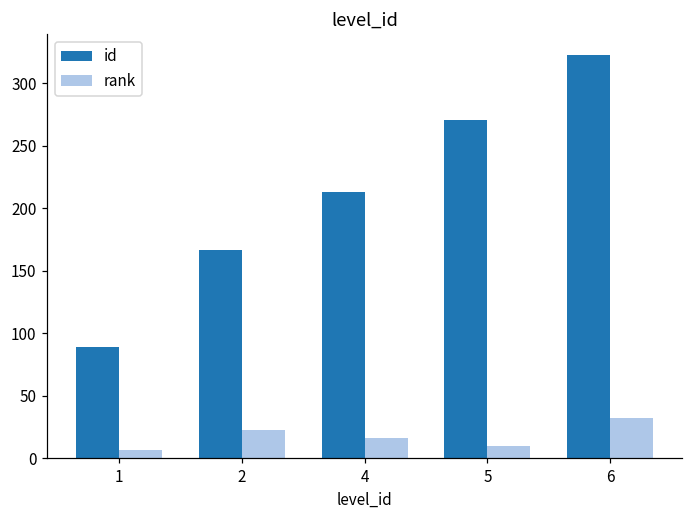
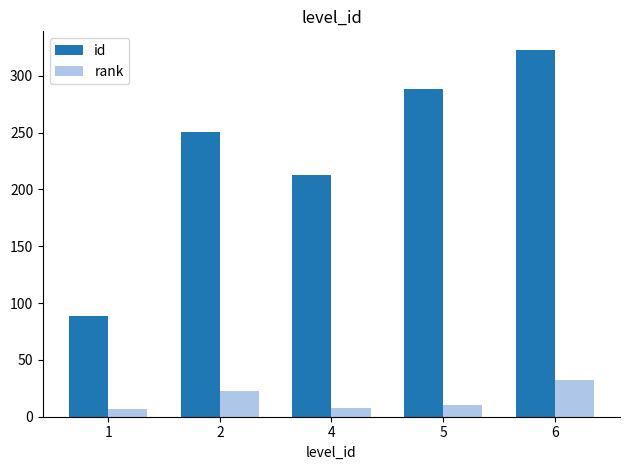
id, 2: 167 -> 251
rank, 4: 16 -> 8
id, 5: 271 -> 288
